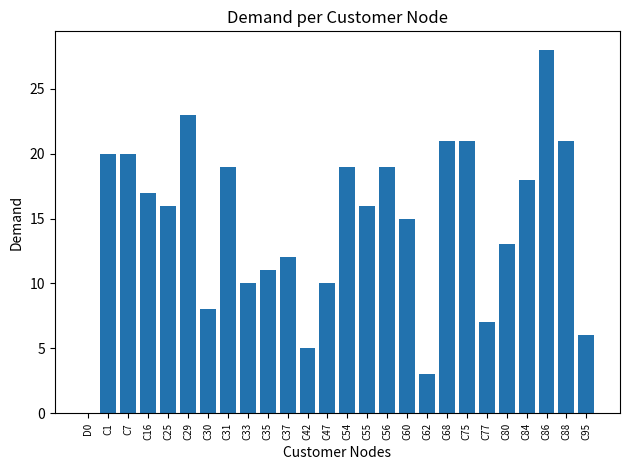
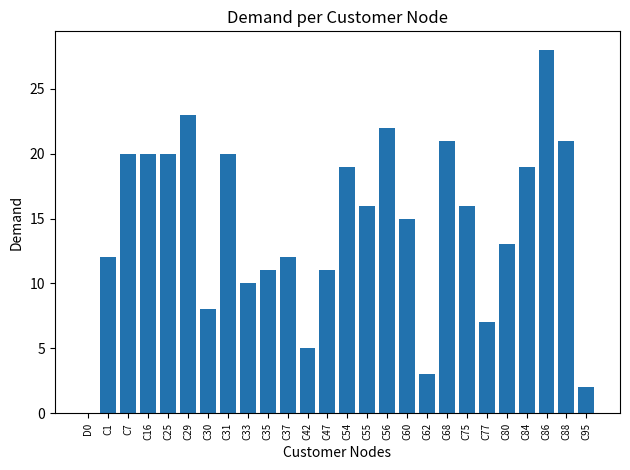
C1: 20 -> 12
C16: 17 -> 20
C25: 16 -> 20
C31: 19 -> 20
C47: 10 -> 11
C56: 19 -> 22
C75: 21 -> 16
C84: 18 -> 19
C95: 6 -> 2
